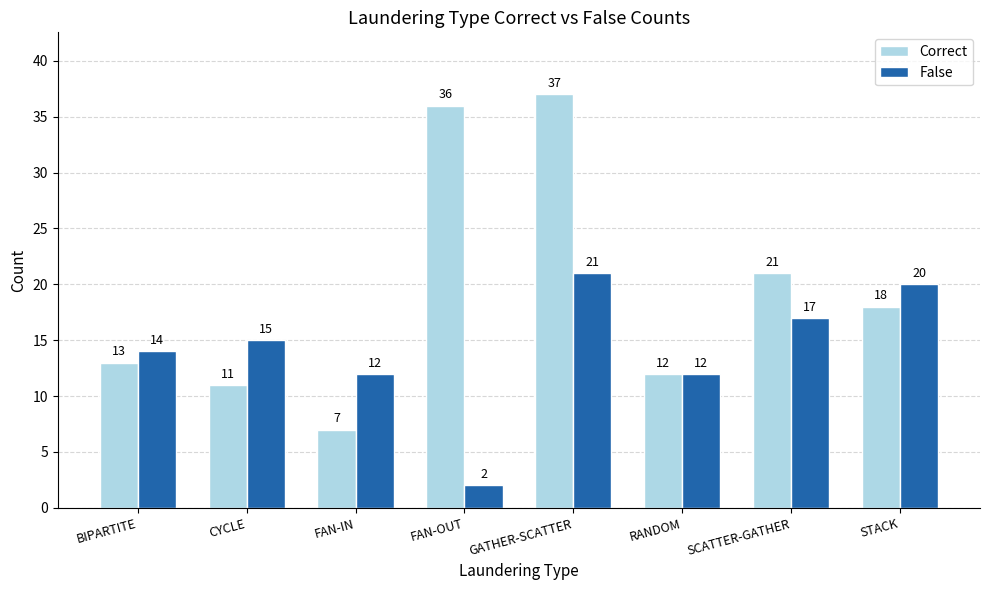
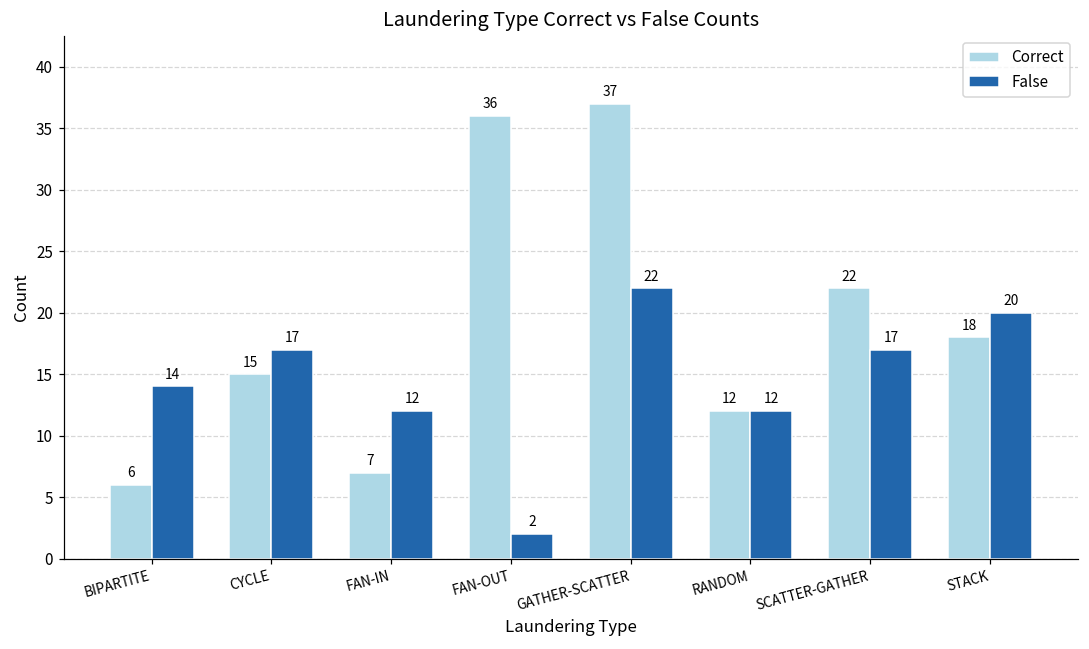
Correct, BIPARTITE: 13 -> 6
Correct, CYCLE: 11 -> 15
False, CYCLE: 15 -> 17
False, GATHER-SCATTER: 21 -> 22
Correct, SCATTER-GATHER: 21 -> 22
